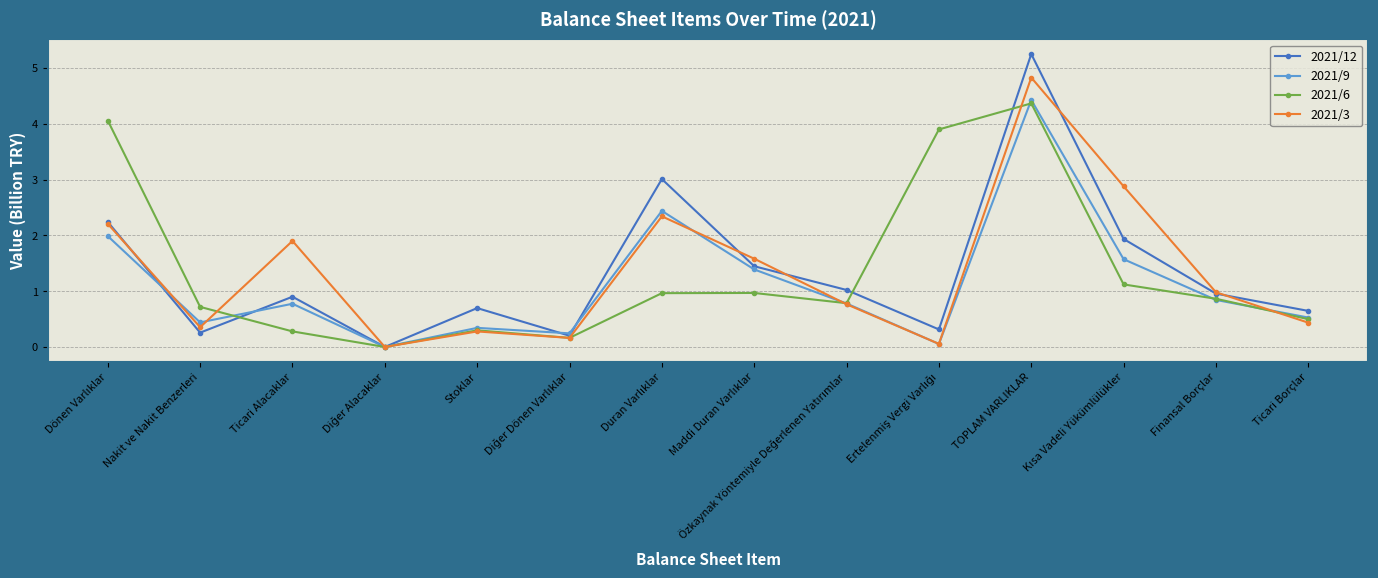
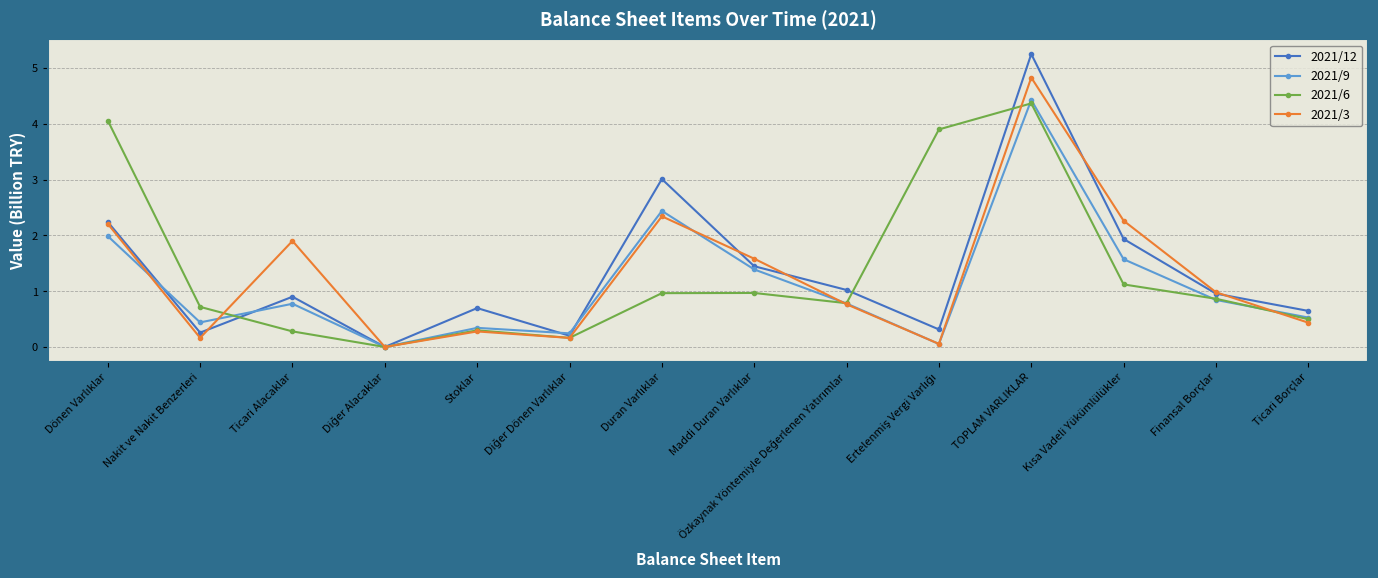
2021/3, Nakit ve Nakit Benzerleri: 0.4 -> 0.2
2021/3, Kısa Vadeli Yükümlülükler: 2.9 -> 2.3
